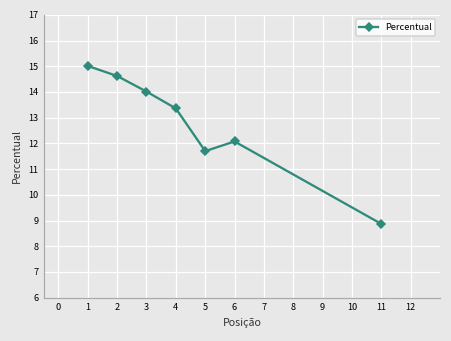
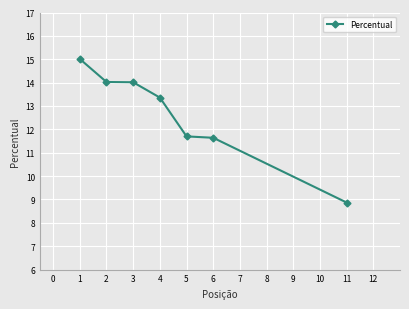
2: 14.6 -> 14.0
6: 12.1 -> 11.6
